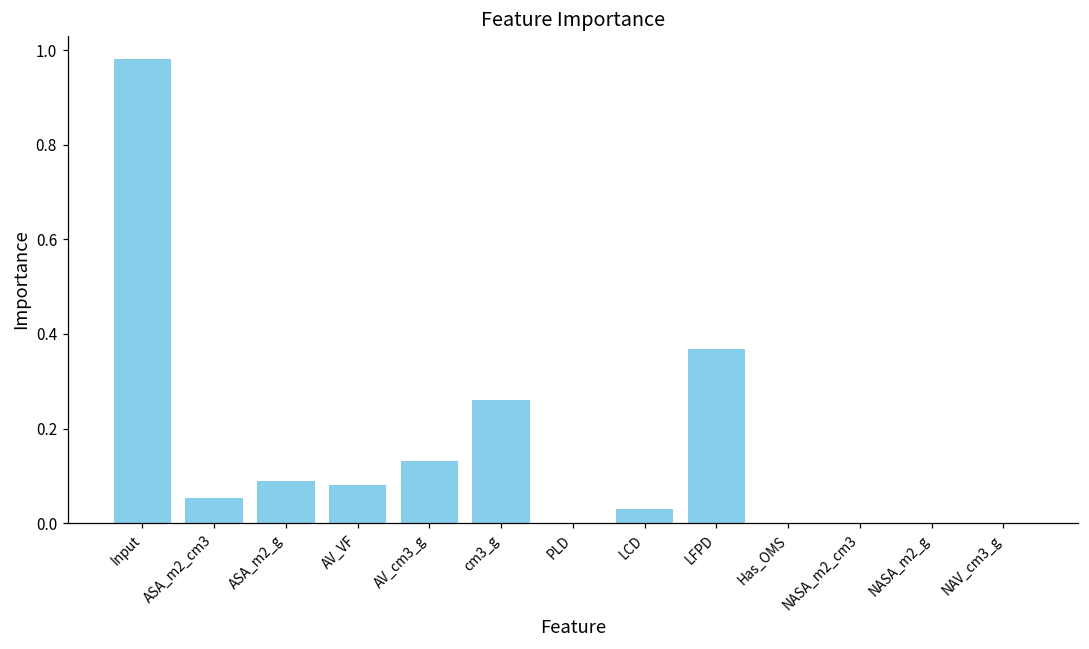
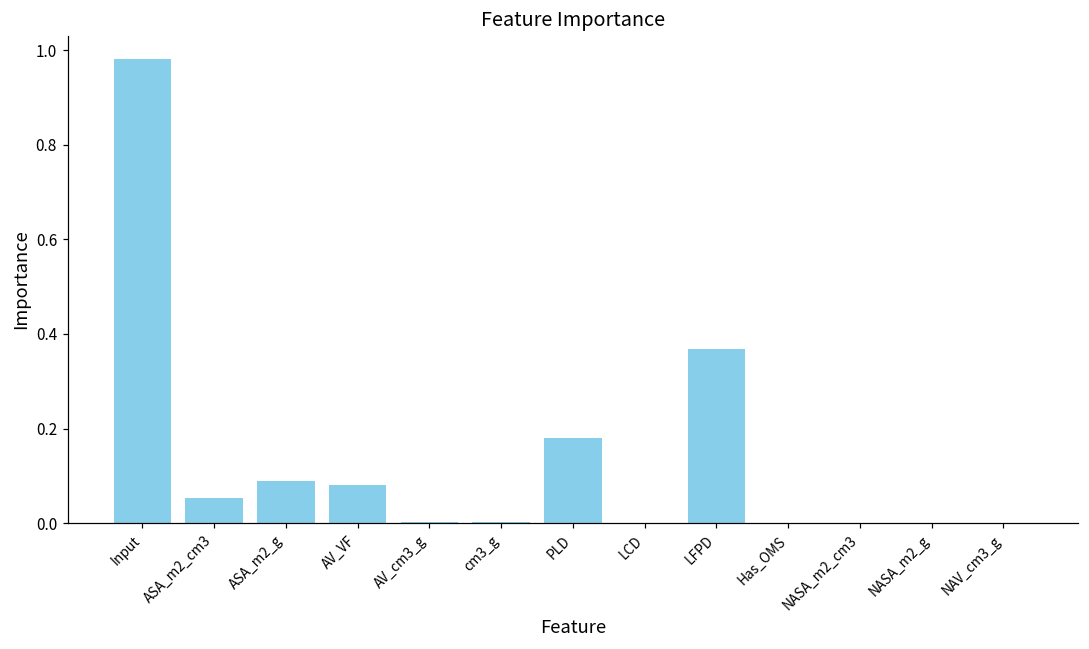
AV_cm3_g: 0.13 -> 0.00
cm3_g: 0.26 -> 0.00
PLD: 0.00 -> 0.18
LCD: 0.03 -> 0.00
